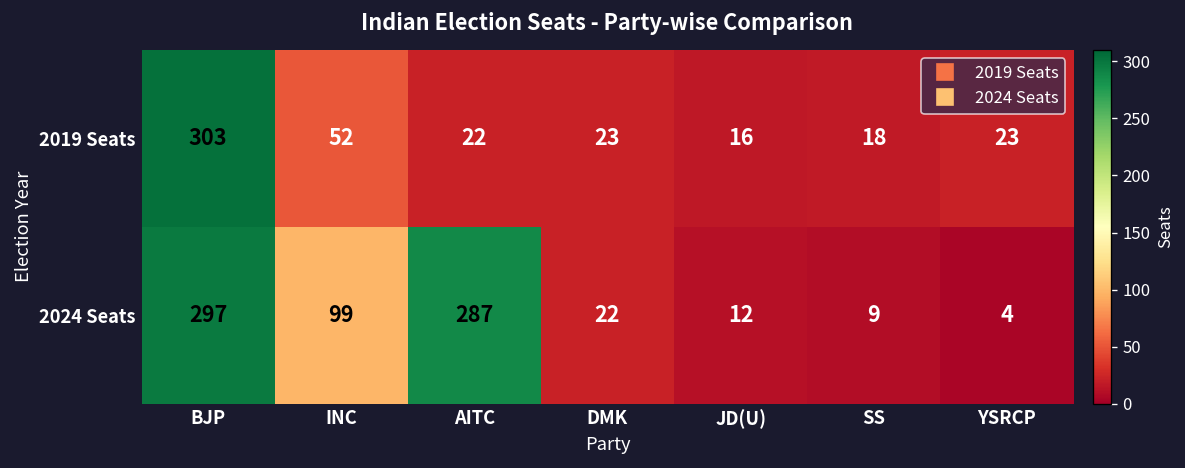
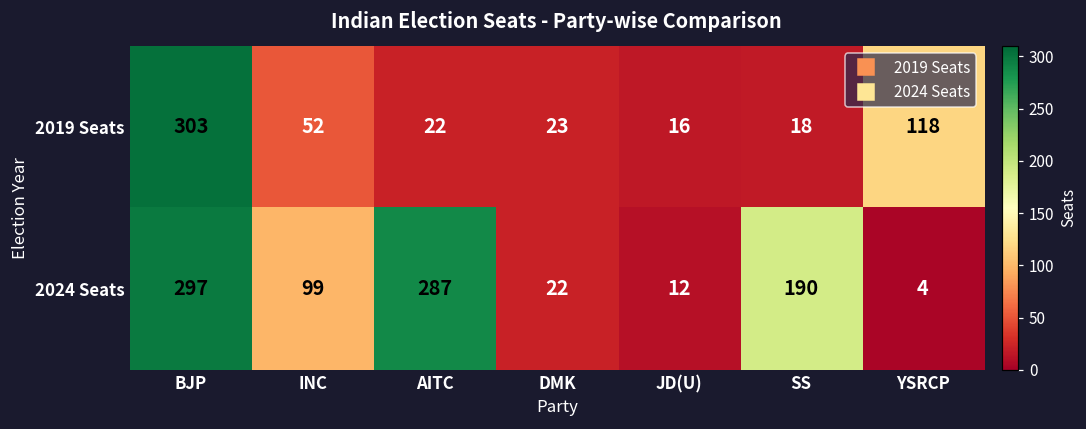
2019 Seats, YSRCP: 23 -> 118
2024 Seats, SS: 9 -> 190
